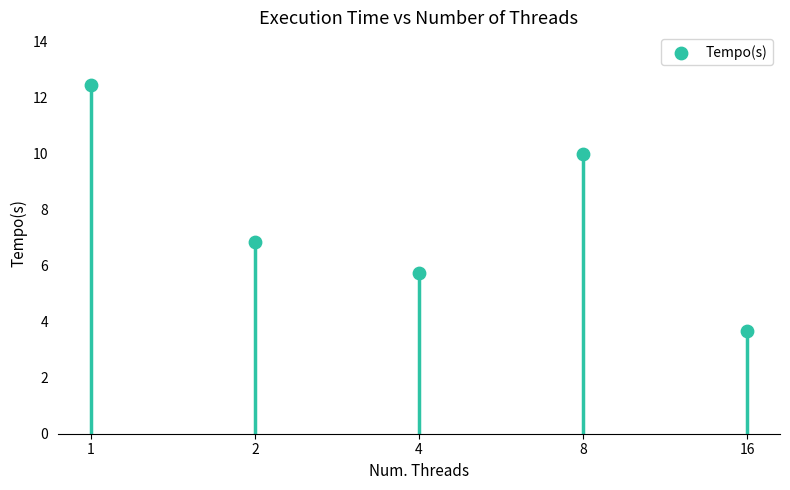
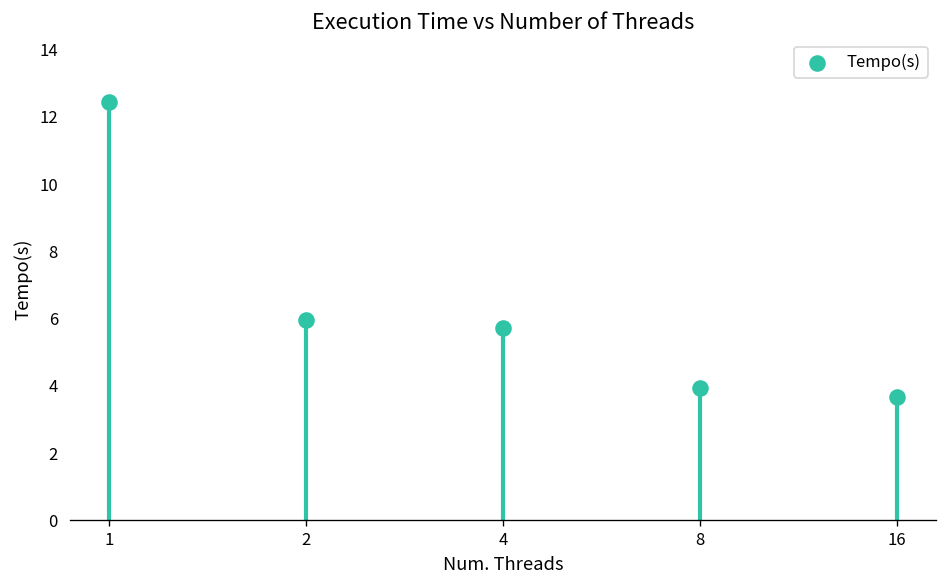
2: 6.8 -> 6.0
8: 10.0 -> 3.9
